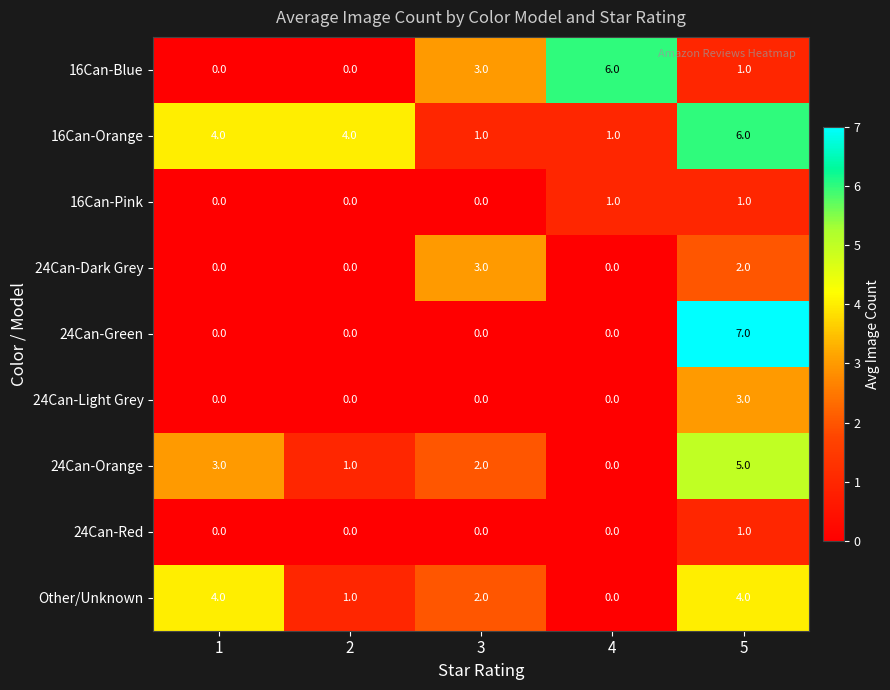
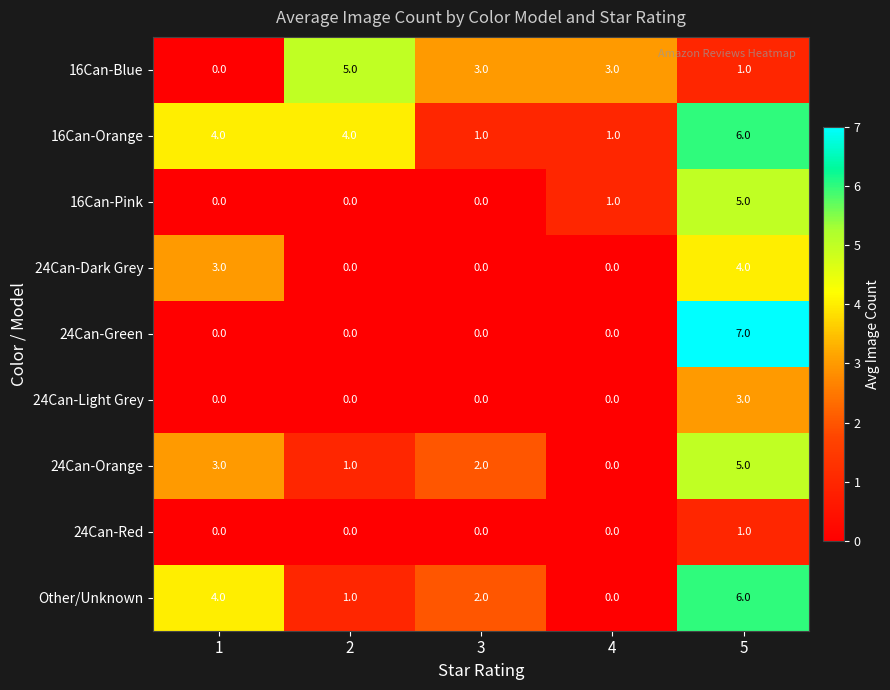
16Can-Blue, 2: 0.0 -> 5.0
16Can-Blue, 4: 6.0 -> 3.0
16Can-Pink, 5: 1.0 -> 5.0
24Can-Dark Grey, 1: 0.0 -> 3.0
24Can-Dark Grey, 3: 3.0 -> 0.0
24Can-Dark Grey, 5: 2.0 -> 4.0
Other/Unknown, 5: 4.0 -> 6.0
